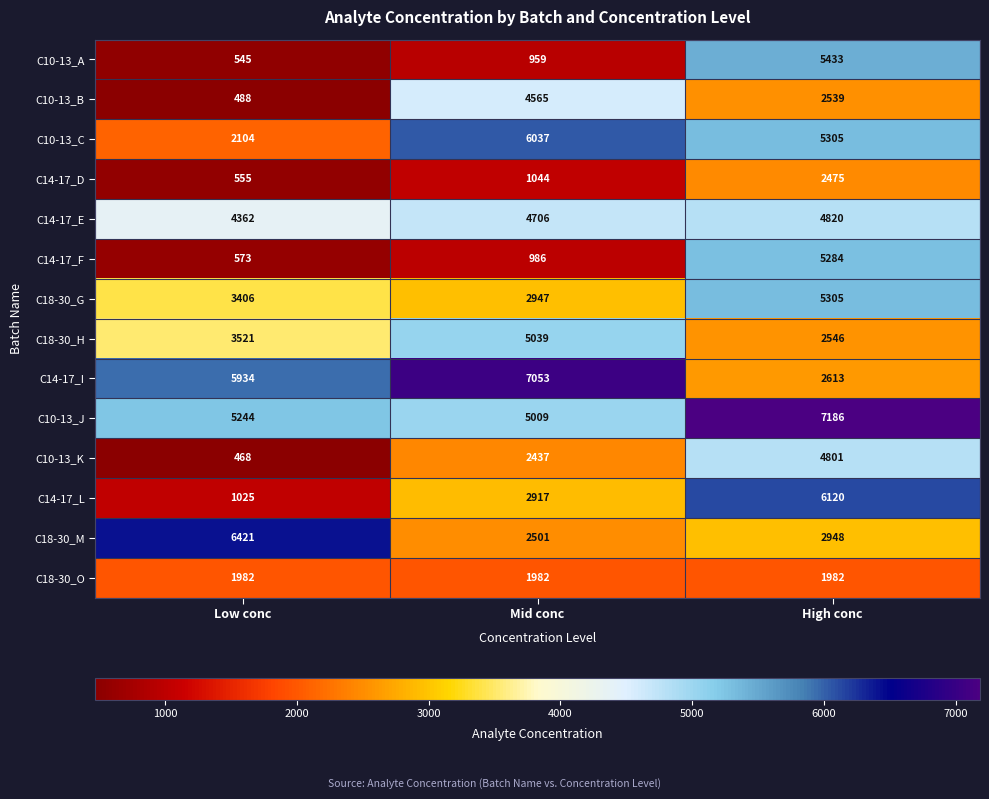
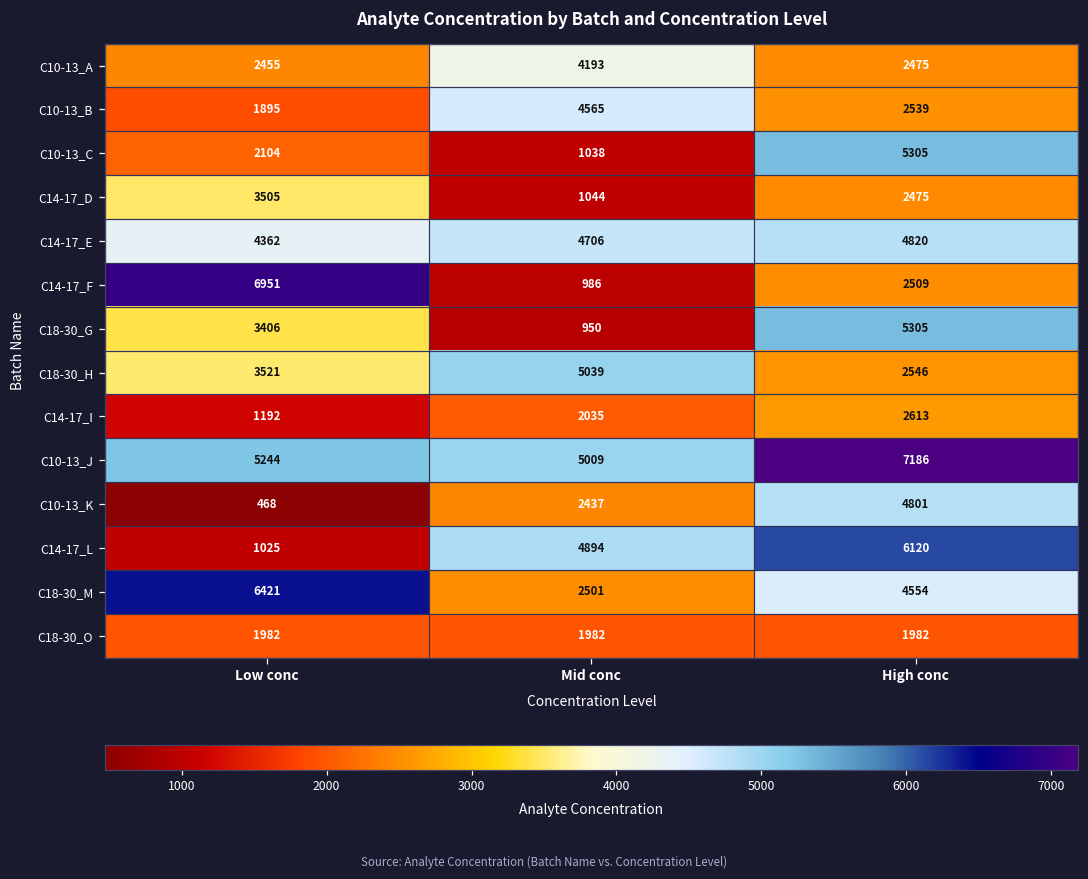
C10-13_A, Low conc: 545 -> 2455
C10-13_A, Mid conc: 959 -> 4193
C10-13_A, High conc: 5433 -> 2475
C10-13_B, Low conc: 488 -> 1895
C10-13_C, Mid conc: 6037 -> 1038
C14-17_D, Low conc: 555 -> 3505
C14-17_F, Low conc: 573 -> 6951
C14-17_F, High conc: 5284 -> 2509
C18-30_G, Mid conc: 2947 -> 950
C14-17_I, Low conc: 5934 -> 1192
C14-17_I, Mid conc: 7053 -> 2035
C14-17_L, Mid conc: 2917 -> 4894
C18-30_M, High conc: 2948 -> 4554
